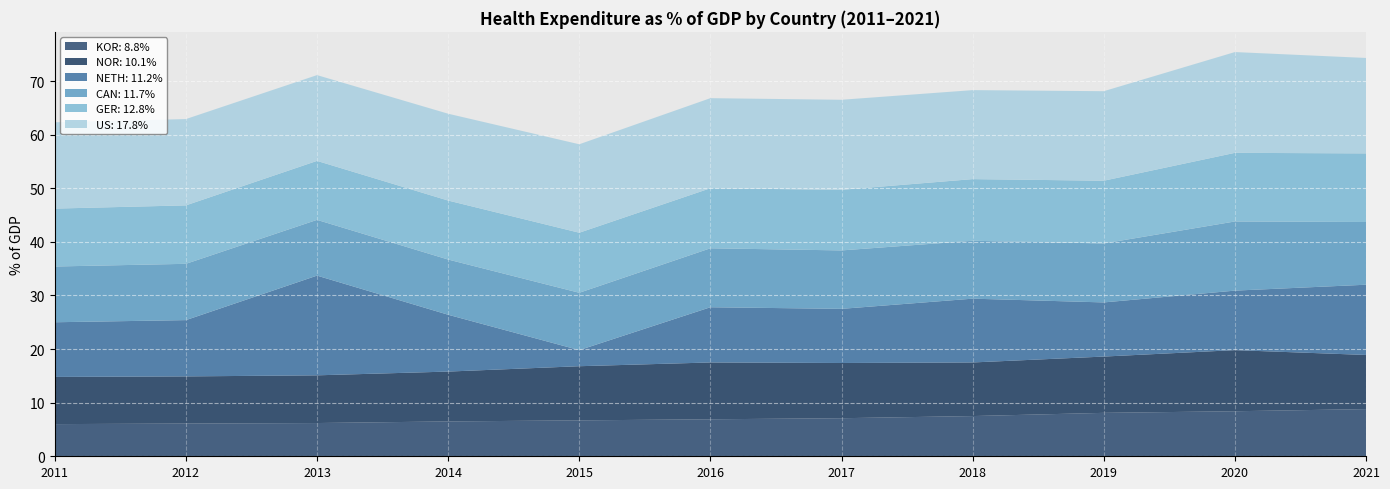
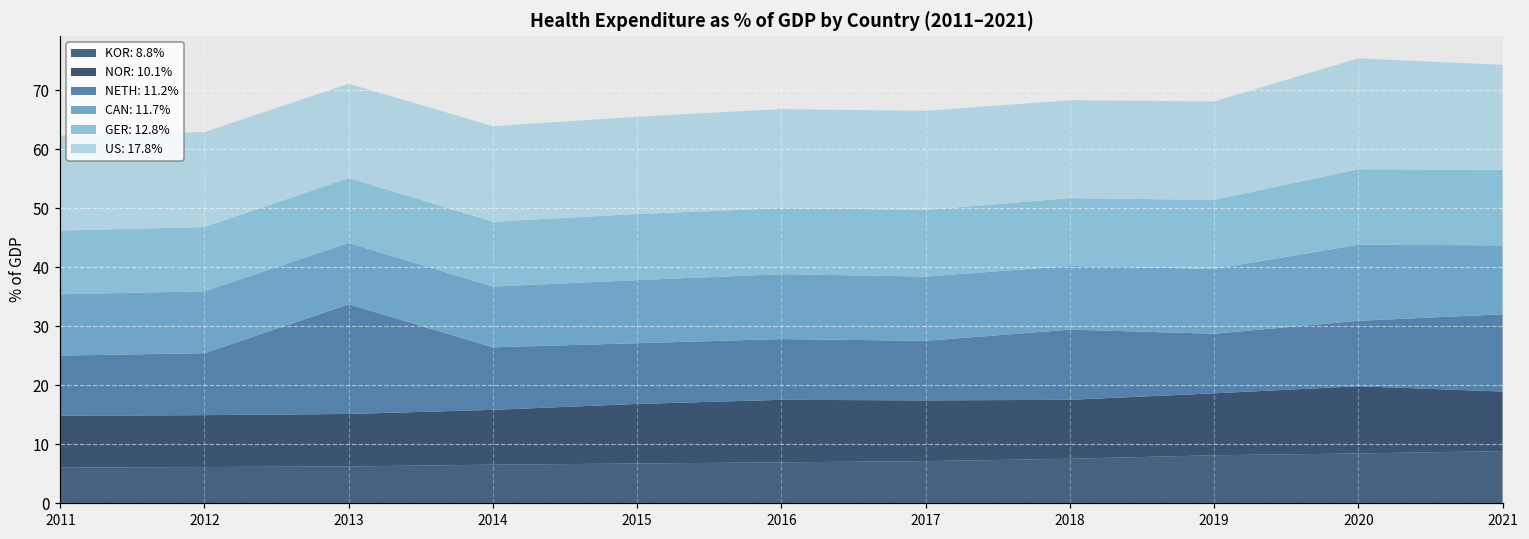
NETH: 11.2%, 2015: 3 -> 10
